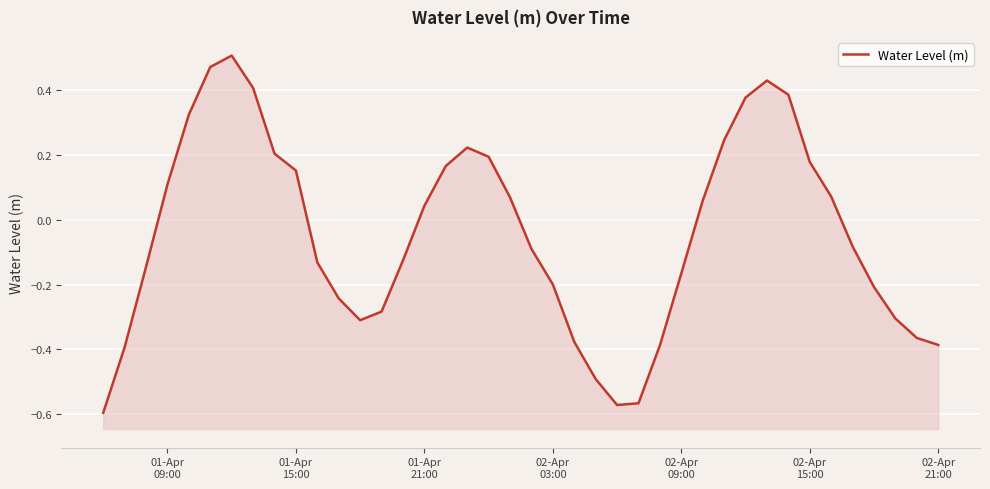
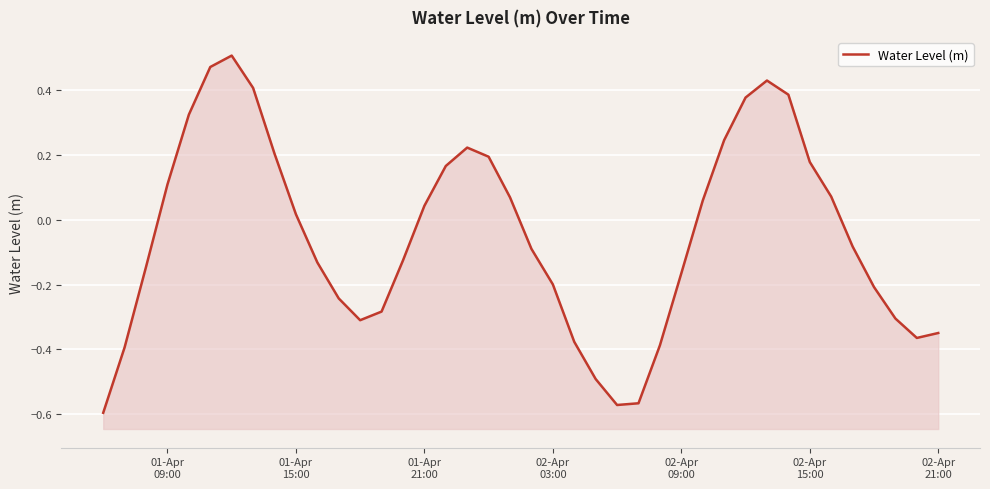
01-Apr 15:00: 0.15 -> 0.02
02-Apr 21:00: -0.39 -> -0.35
